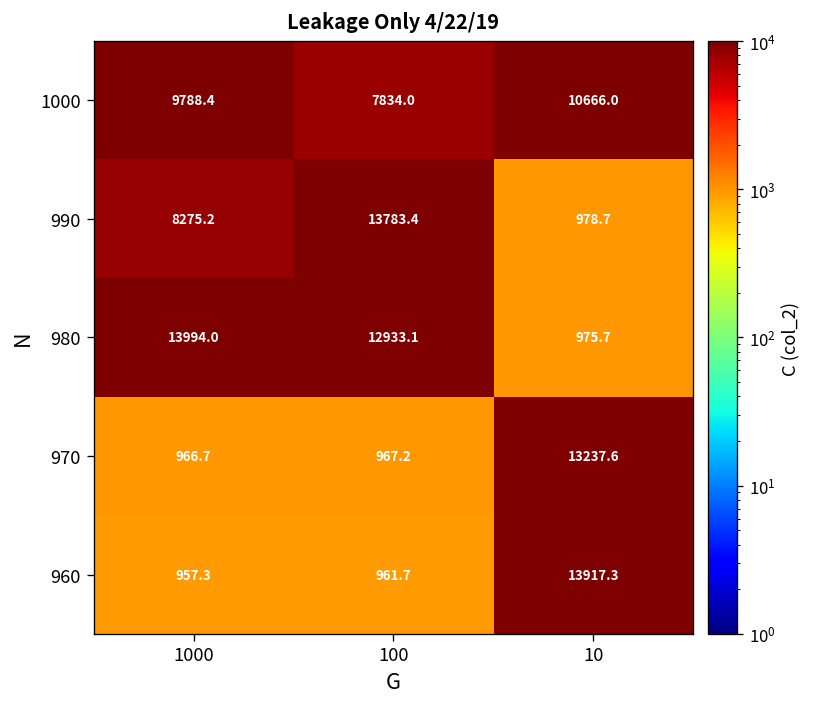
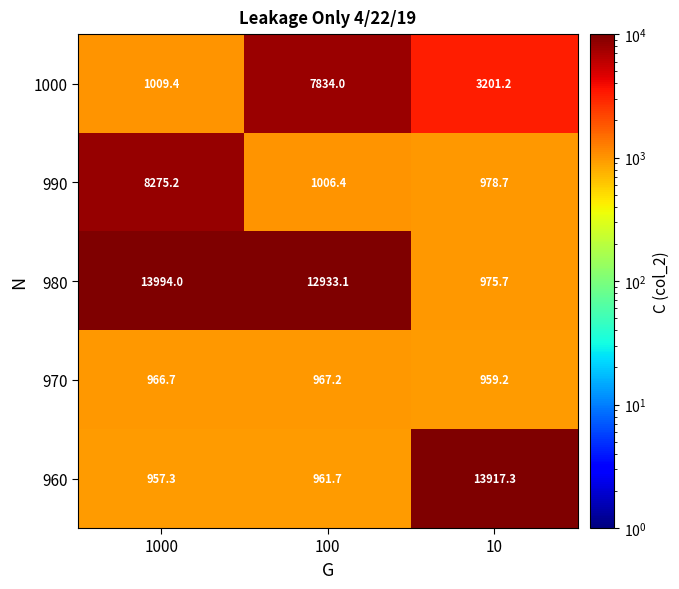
1000, 1000: 9788.4 -> 1009.4
1000, 10: 10666.0 -> 3201.2
990, 100: 13783.4 -> 1006.4
970, 10: 13237.6 -> 959.2
